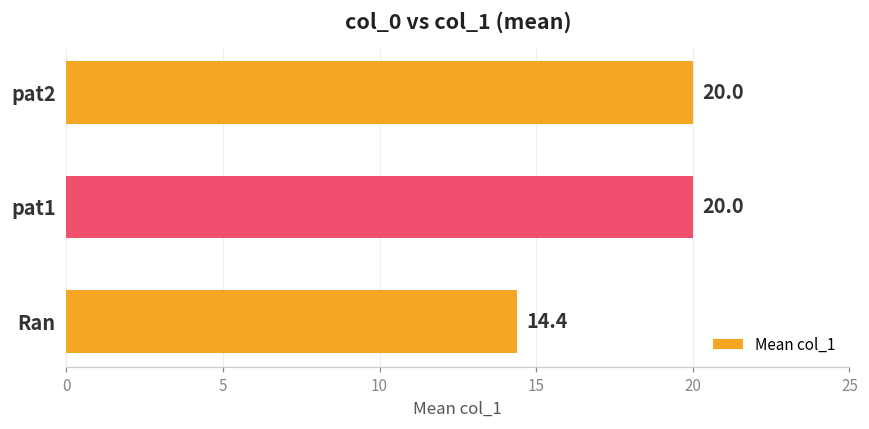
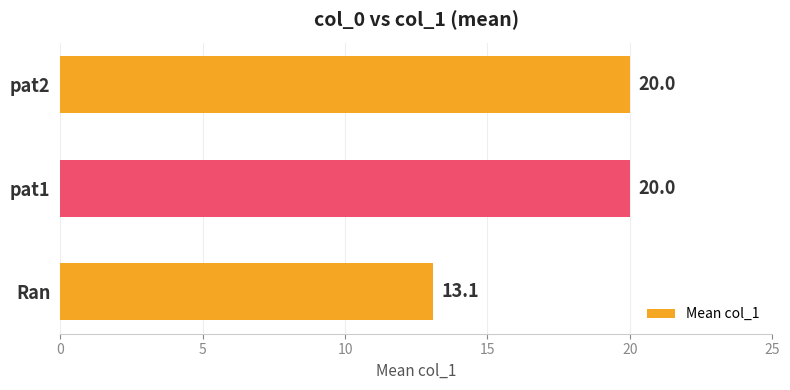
Ran: 14.4 -> 13.1
